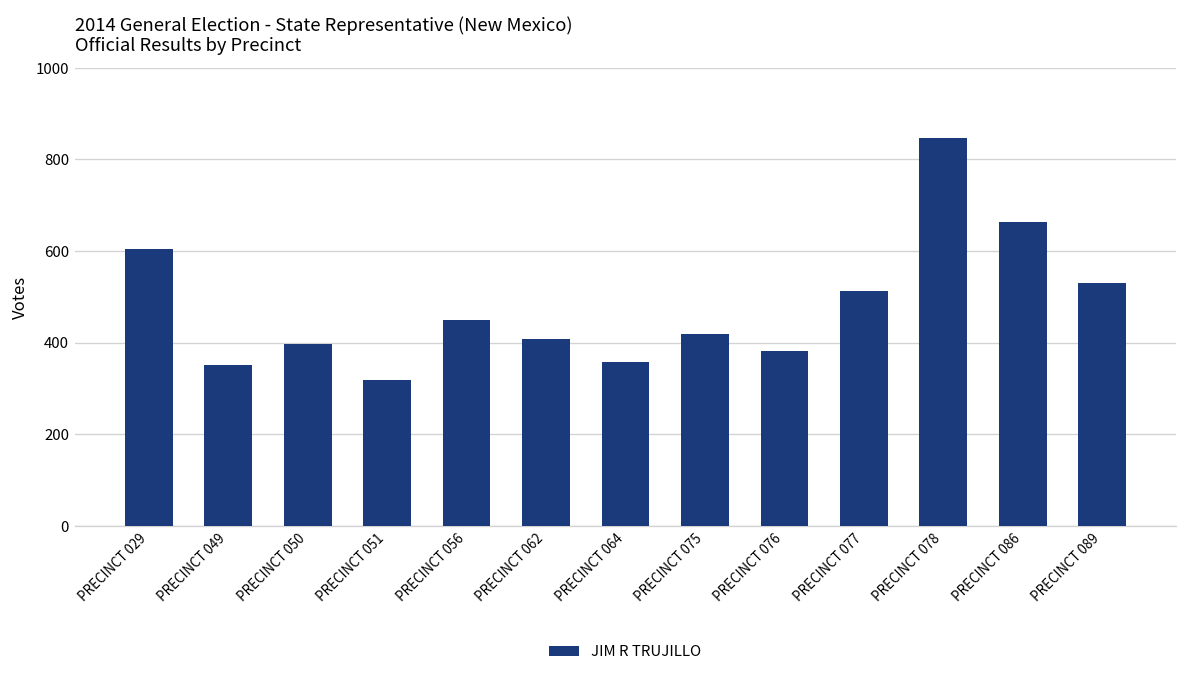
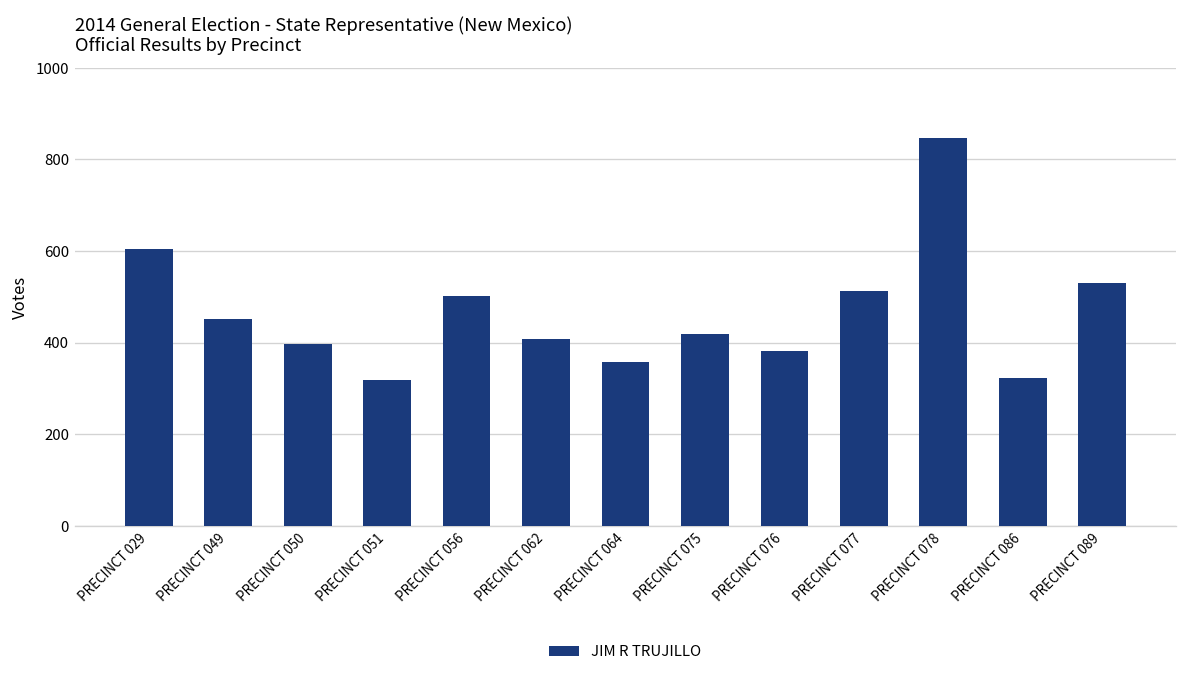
PRECINCT 049: 350 -> 450
PRECINCT 056: 450 -> 500
PRECINCT 086: 660 -> 320
